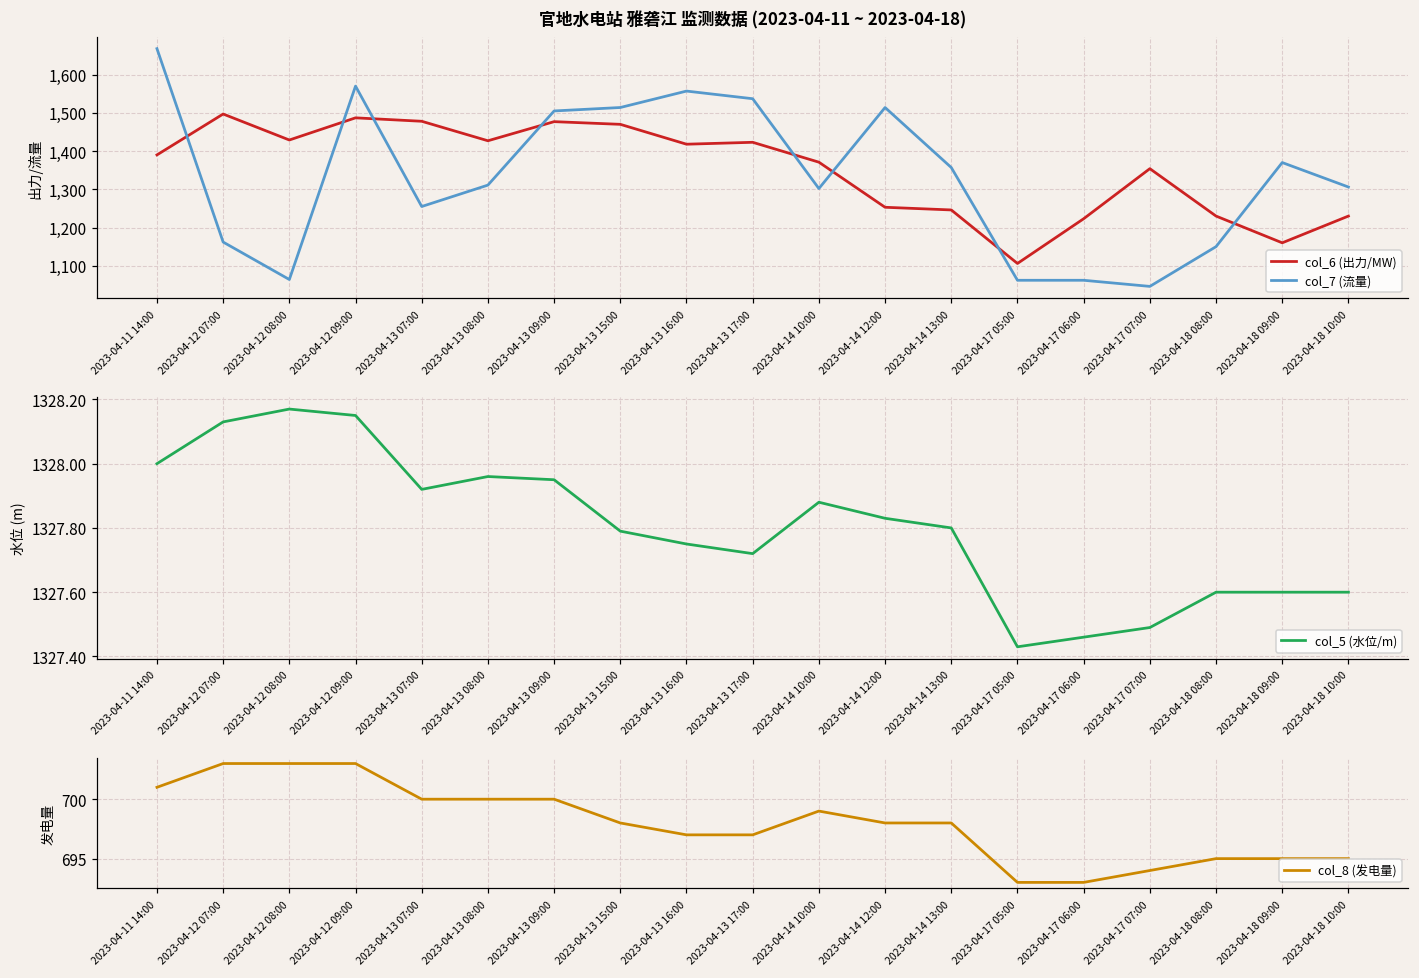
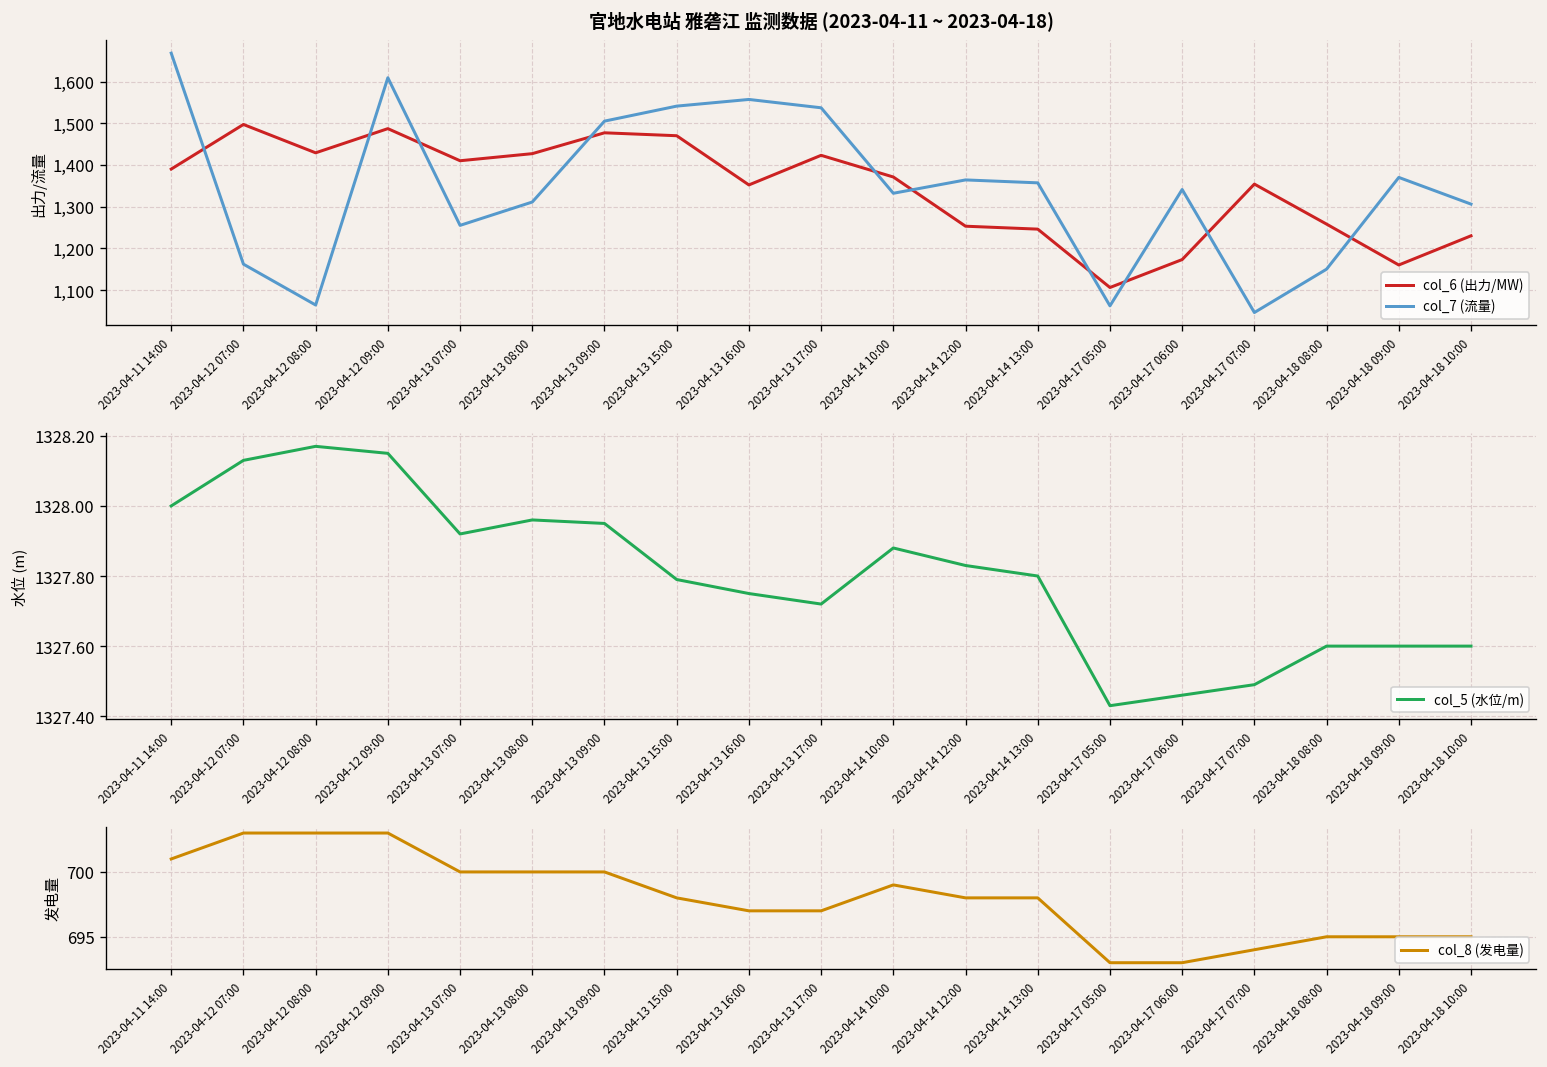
官地水电站 雅砻江 监测数据 (2023-04-11 ~ 2023-04-18), col_7 (流量), 2023-04-12 09:00: 1,570 -> 1,610
官地水电站 雅砻江 监测数据 (2023-04-11 ~ 2023-04-18), col_6 (出力/MW), 2023-04-13 07:00: 1,480 -> 1,410
官地水电站 雅砻江 监测数据 (2023-04-11 ~ 2023-04-18), col_7 (流量), 2023-04-13 15:00: 1,510 -> 1,540
官地水电站 雅砻江 监测数据 (2023-04-11 ~ 2023-04-18), col_6 (出力/MW), 2023-04-13 16:00: 1,420 -> 1,350
官地水电站 雅砻江 监测数据 (2023-04-11 ~ 2023-04-18), col_7 (流量), 2023-04-14 10:00: 1,300 -> 1,330
官地水电站 雅砻江 监测数据 (2023-04-11 ~ 2023-04-18), col_7 (流量), 2023-04-14 12:00: 1,510 -> 1,360
官地水电站 雅砻江 监测数据 (2023-04-11 ~ 2023-04-18), col_6 (出力/MW), 2023-04-17 06:00: 1,220 -> 1,170
官地水电站 雅砻江 监测数据 (2023-04-11 ~ 2023-04-18), col_7 (流量), 2023-04-17 06:00: 1,060 -> 1,340
官地水电站 雅砻江 监测数据 (2023-04-11 ~ 2023-04-18), col_6 (出力/MW), 2023-04-18 08:00: 1,230 -> 1,260
